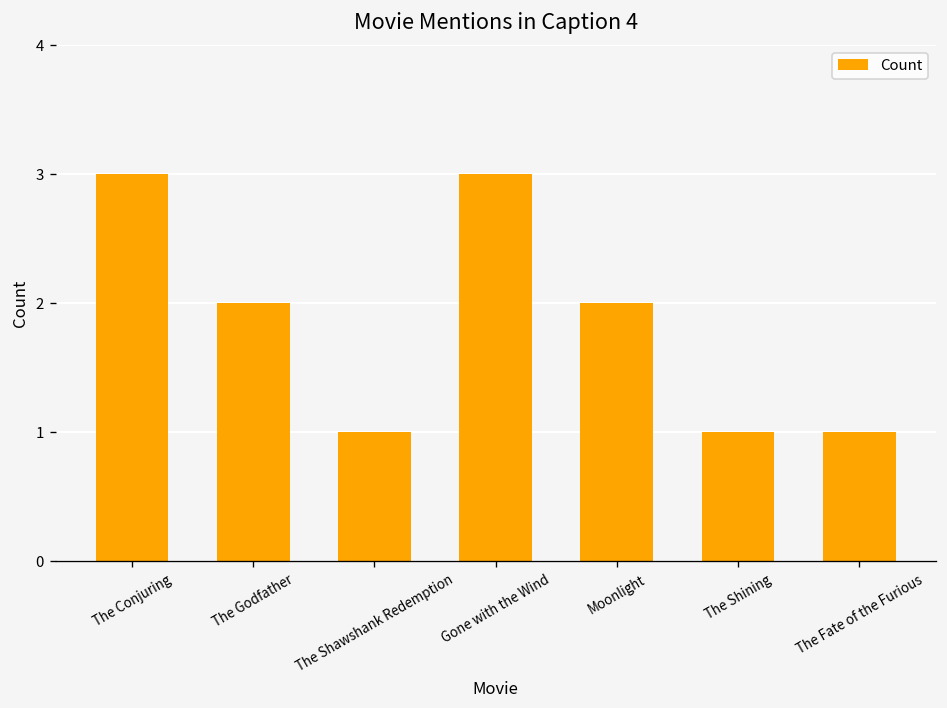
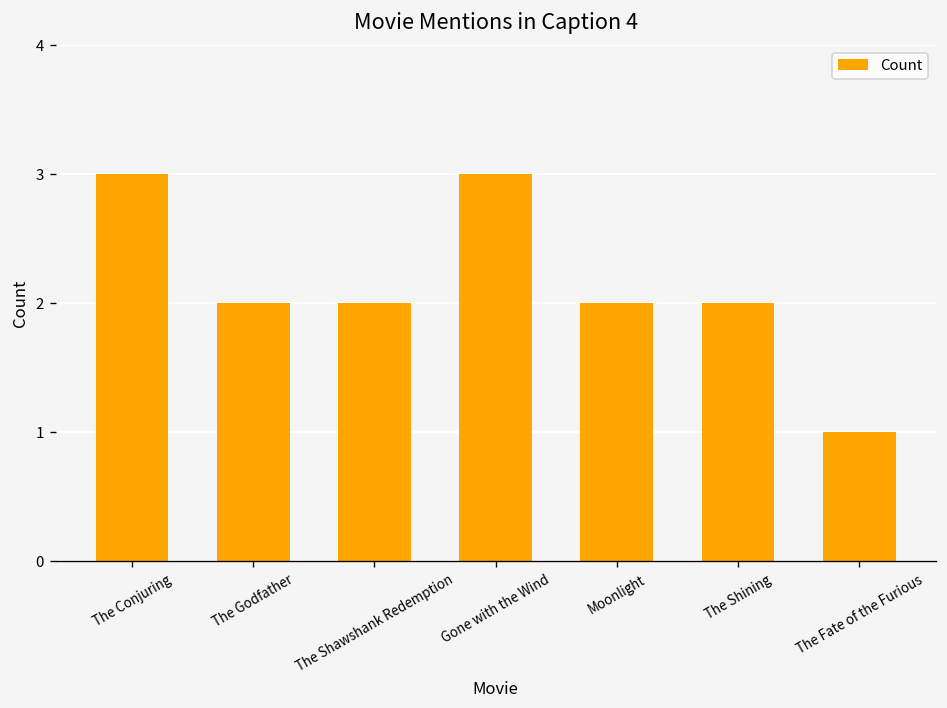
The Shawshank Redemption: 1 -> 2
The Shining: 1 -> 2
